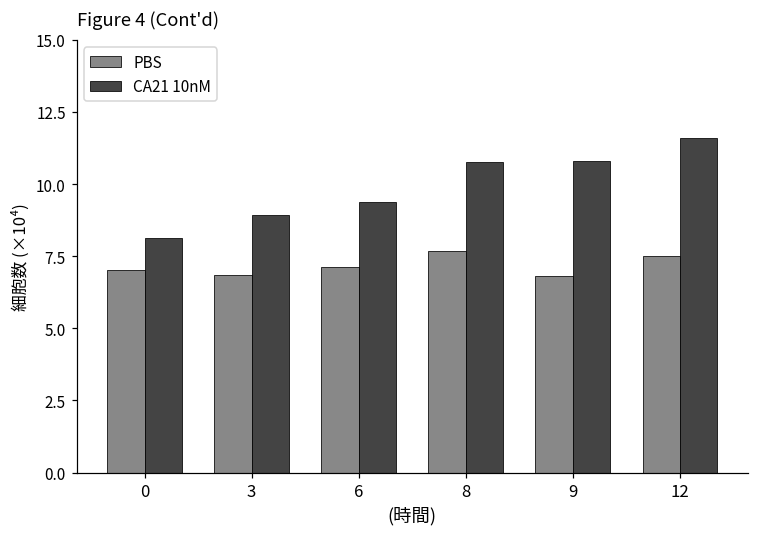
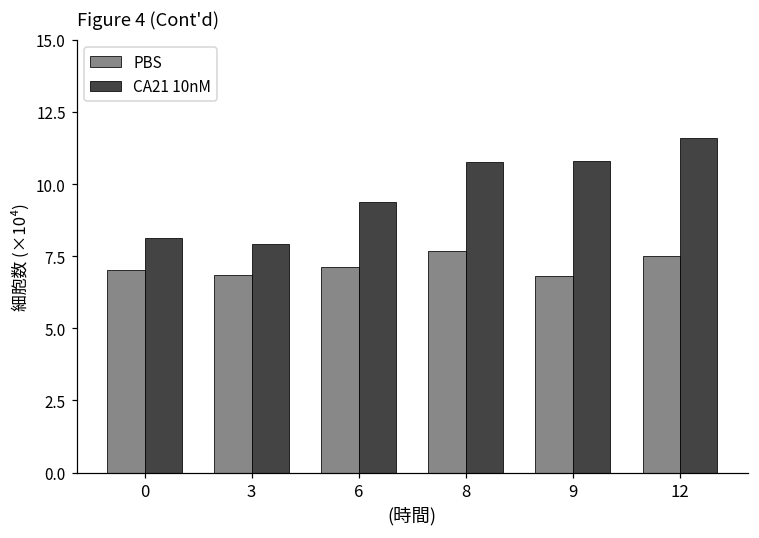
CA21 10nM, 3: 8.9 -> 7.9
